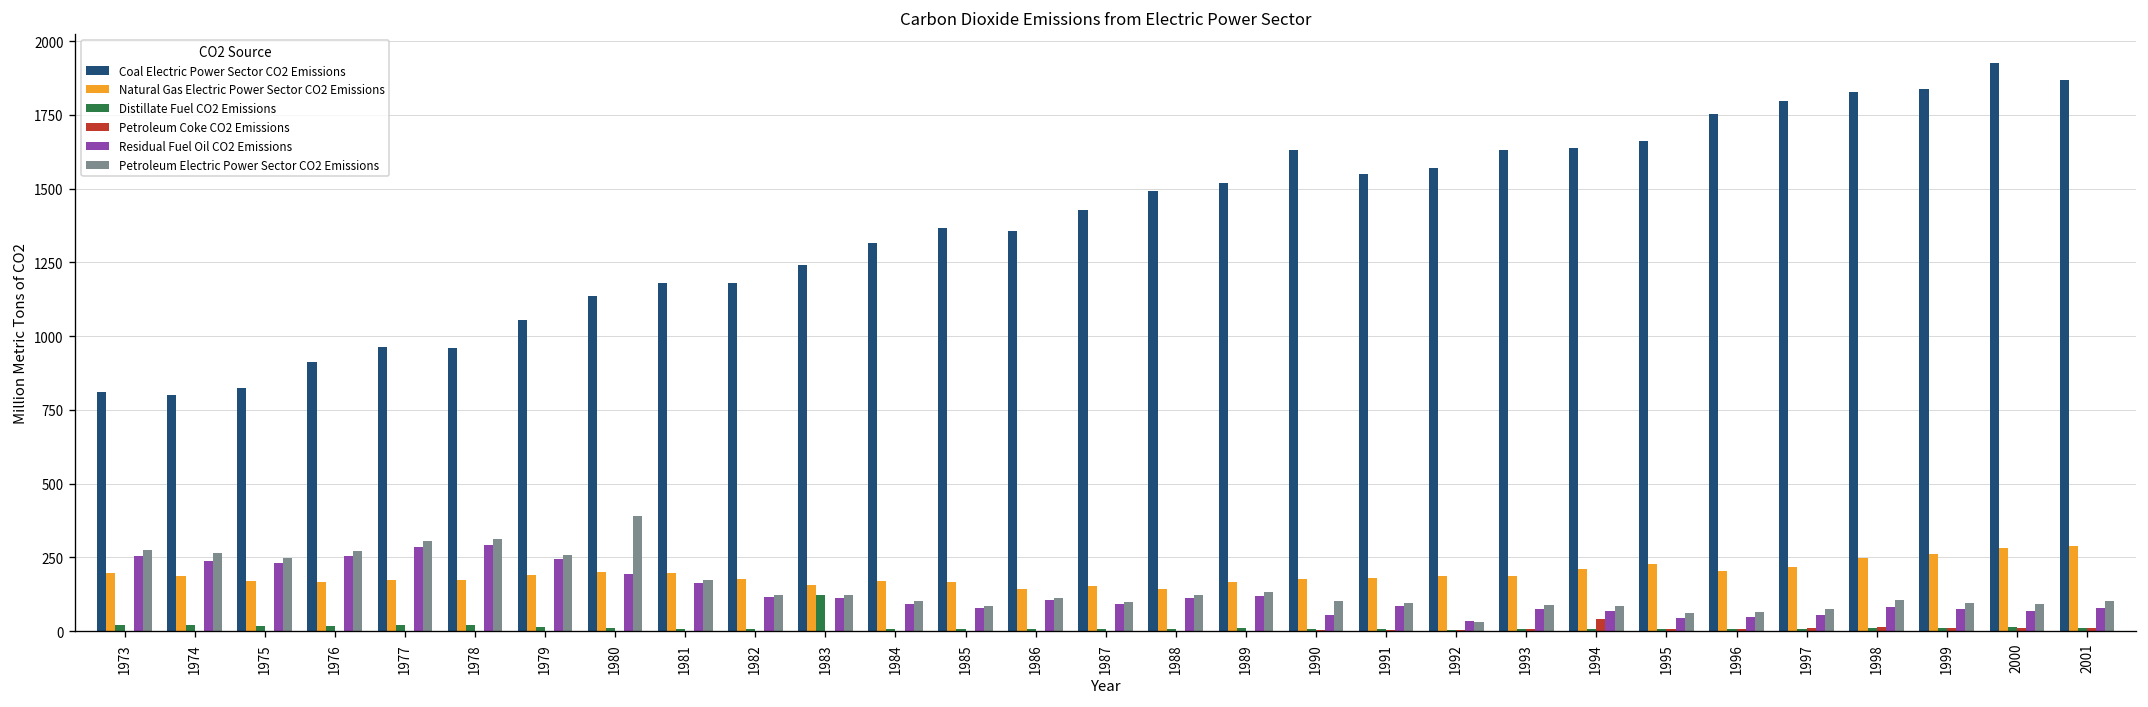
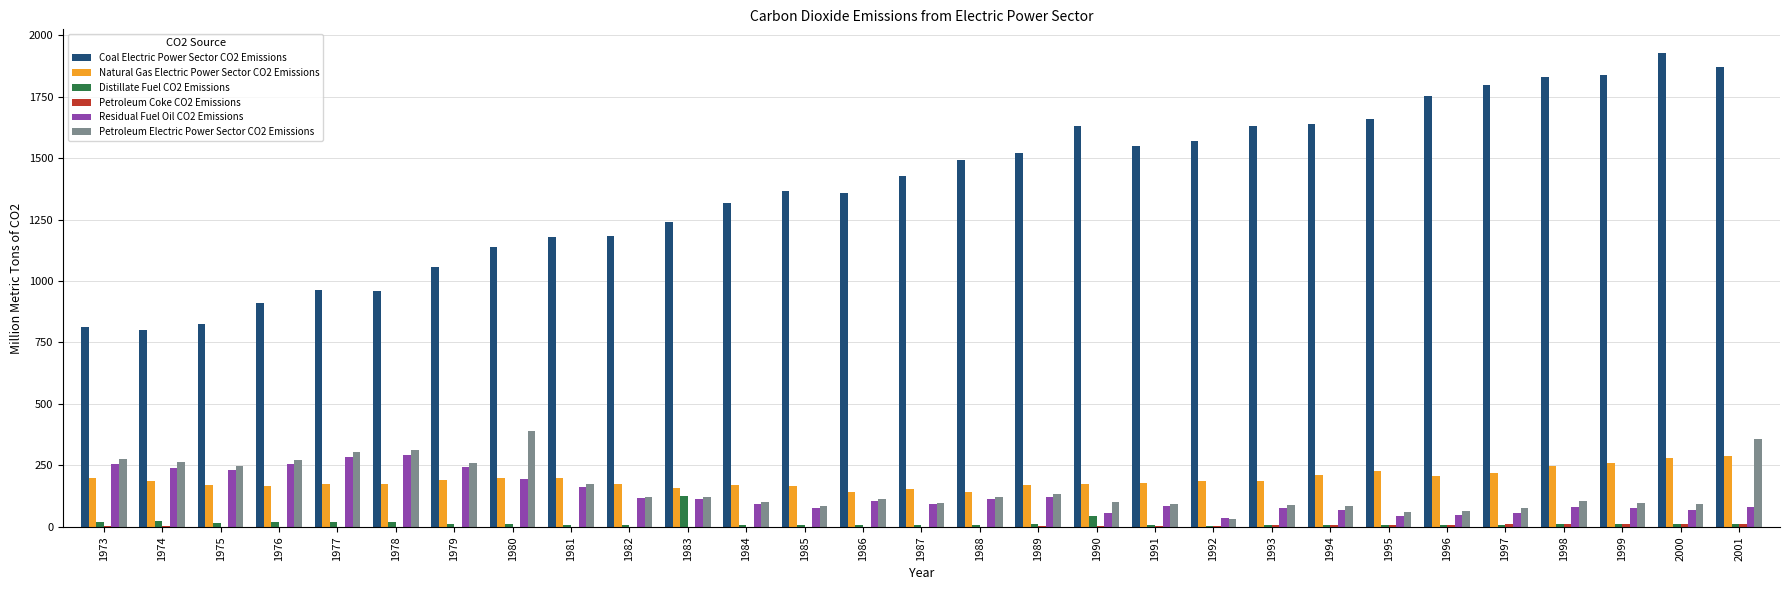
Distillate Fuel CO2 Emissions, 1990: 10 -> 40
Petroleum Coke CO2 Emissions, 1994: 40 -> 10
Petroleum Electric Power Sector CO2 Emissions, 2001: 100 -> 360
